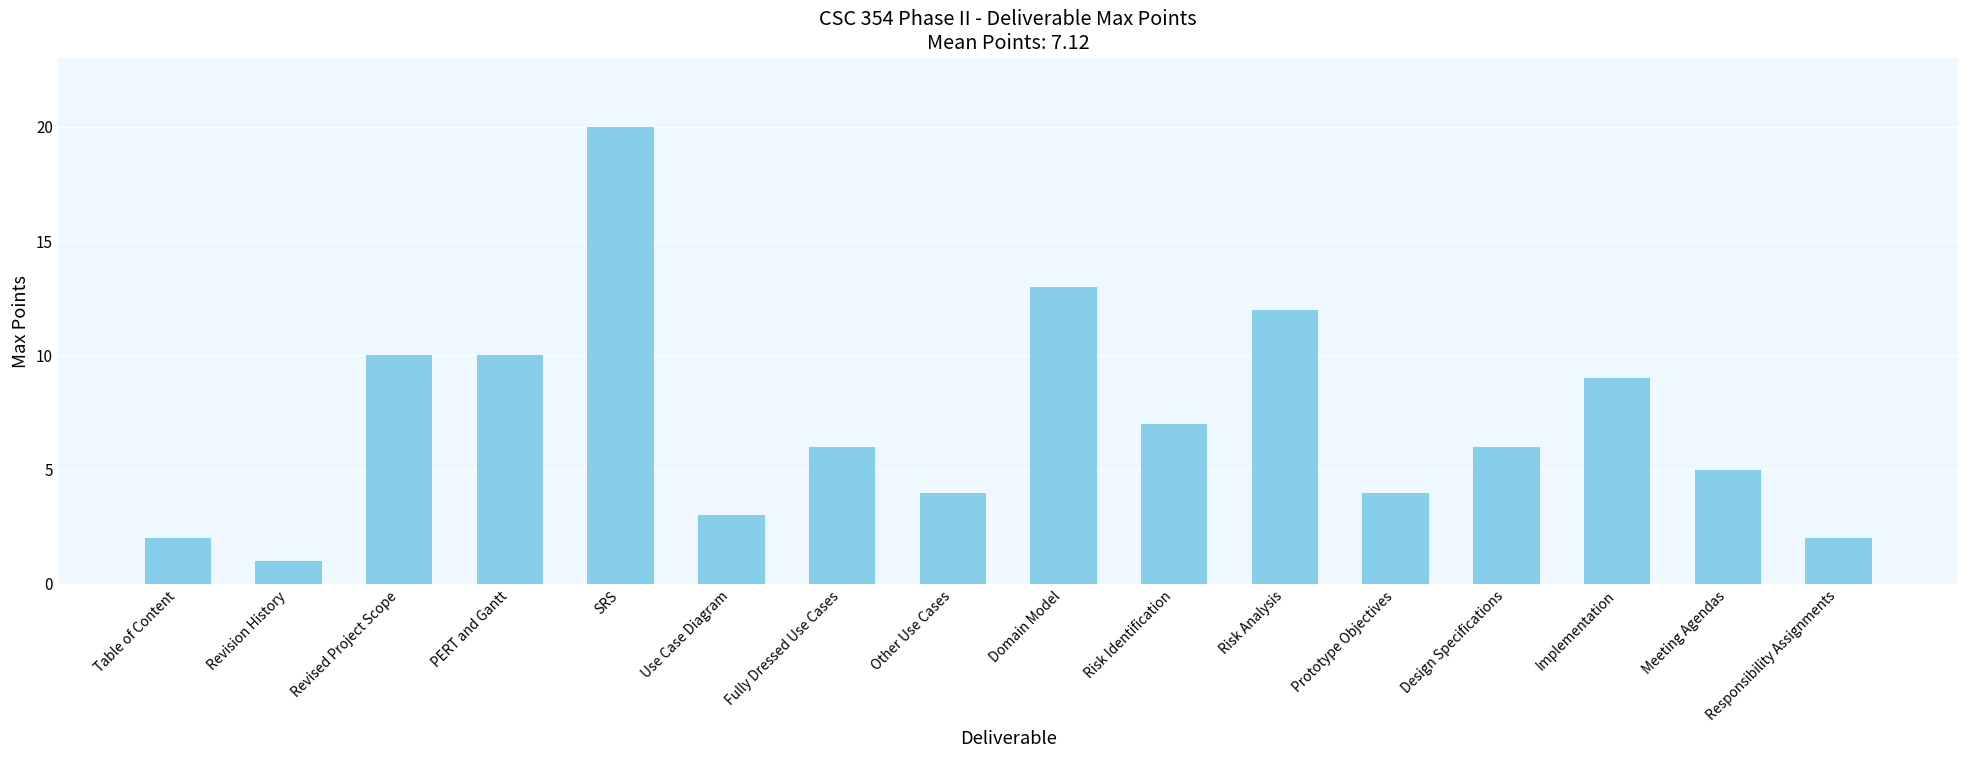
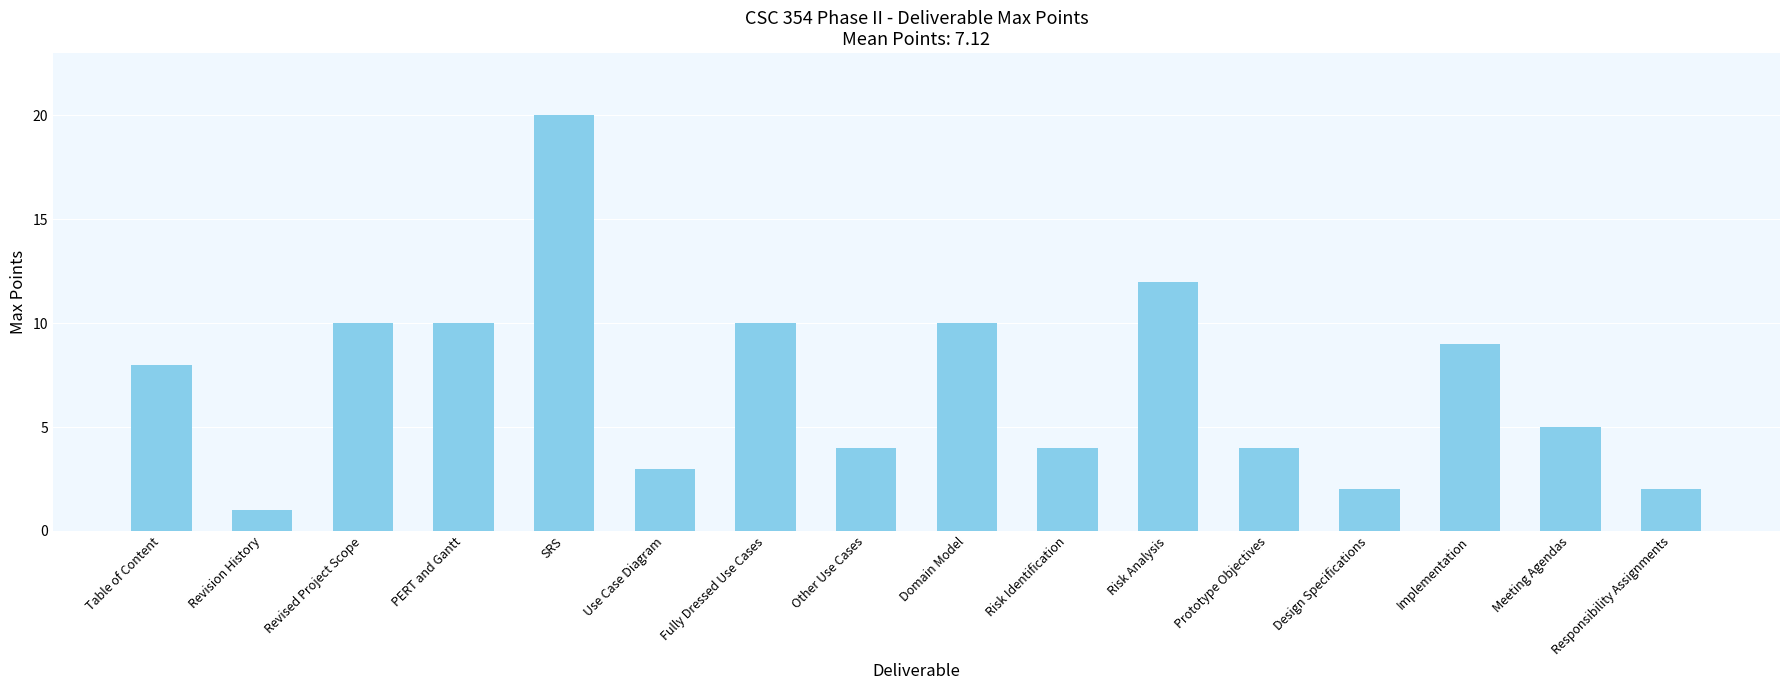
Table of Content: 2 -> 8
Fully Dressed Use Cases: 6 -> 10
Domain Model: 13 -> 10
Risk Identification: 7 -> 4
Design Specifications: 6 -> 2
